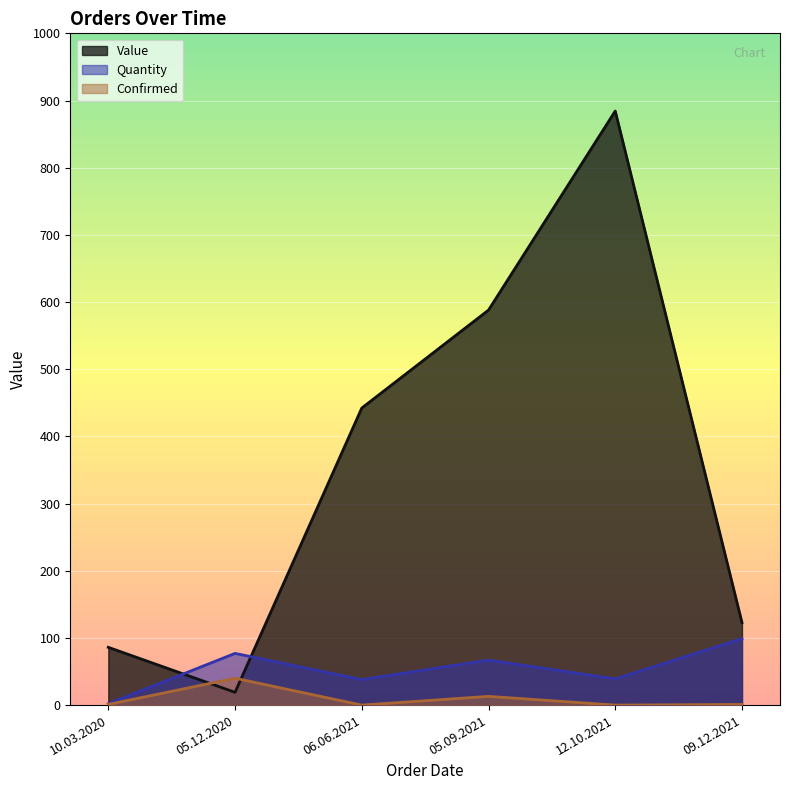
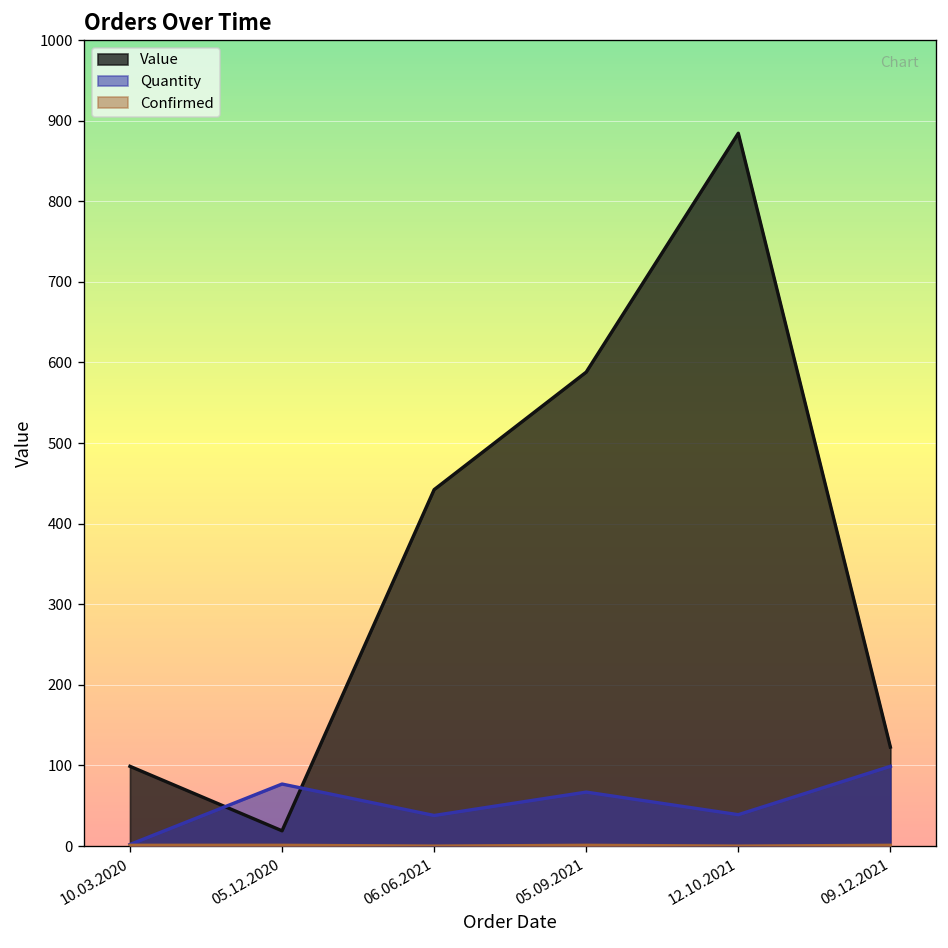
Value, 10.03.2020: 90 -> 100
Confirmed, 05.12.2020: 40 -> 0
Confirmed, 05.09.2021: 10 -> 0
